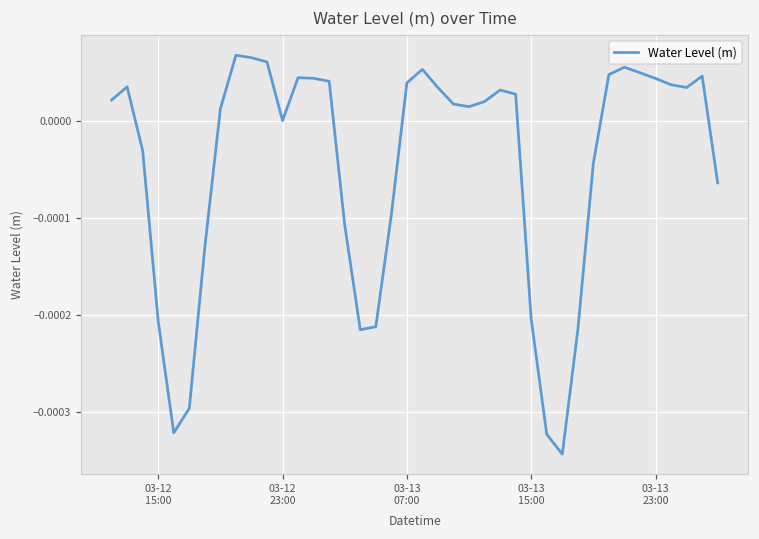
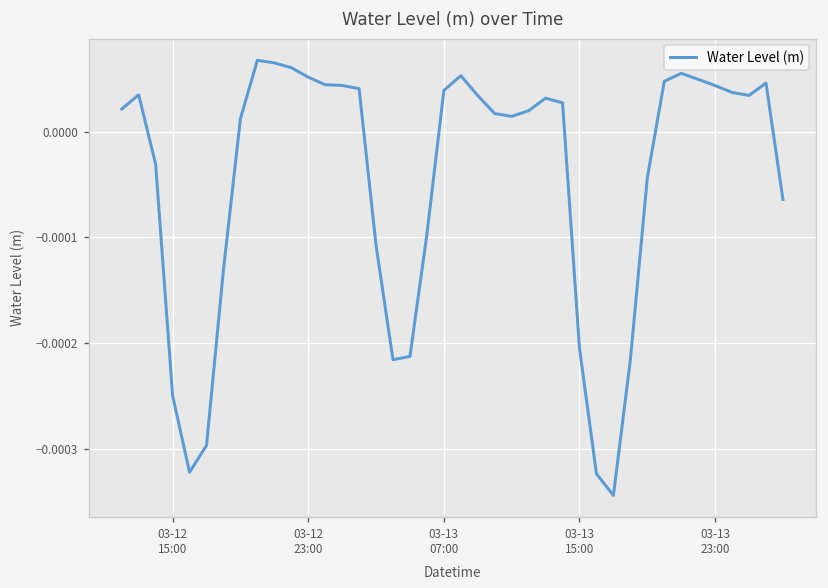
03-12 15:00: -0.00021 -> -0.00025
03-12 23:00: 0.0000 -> 0.0001
